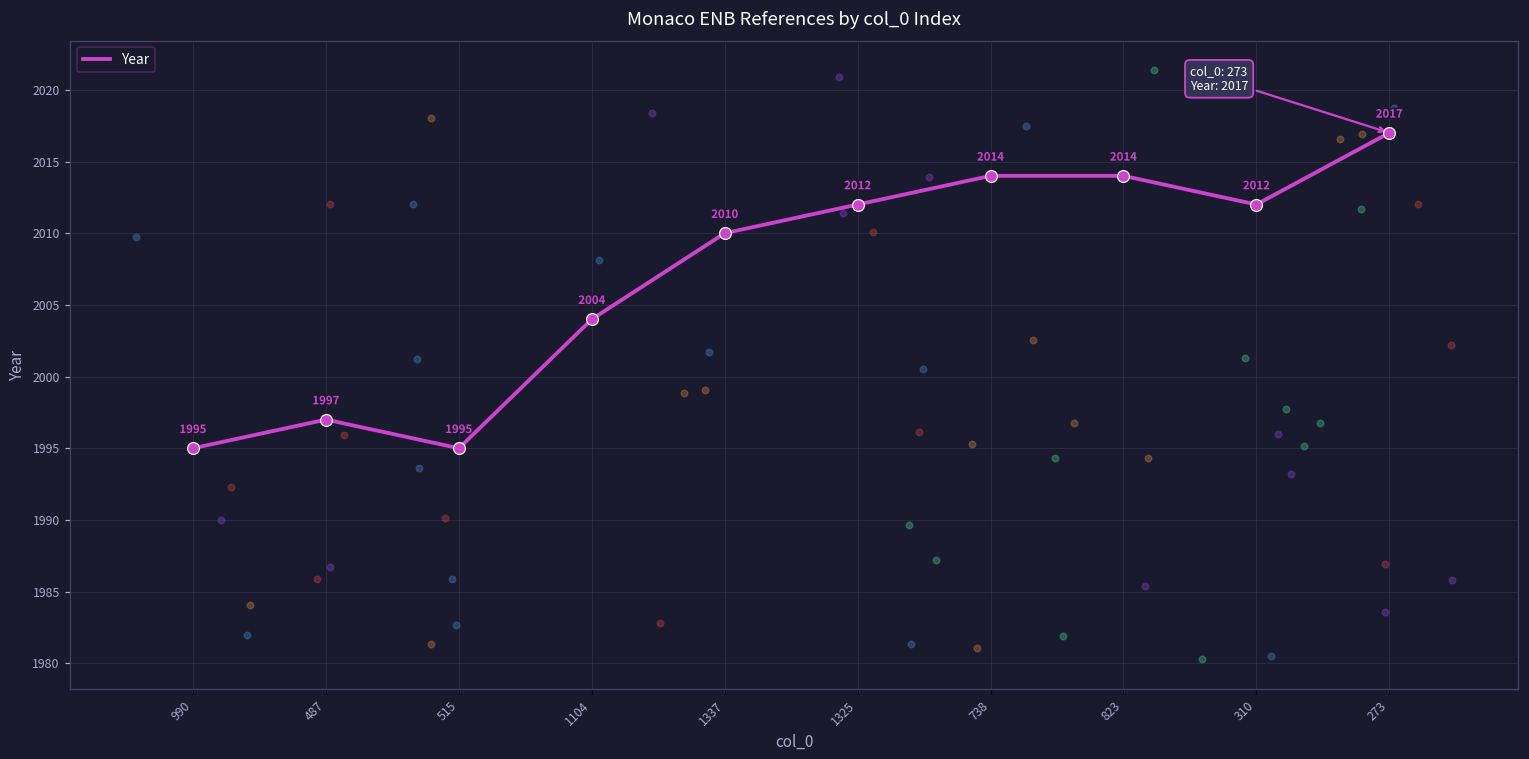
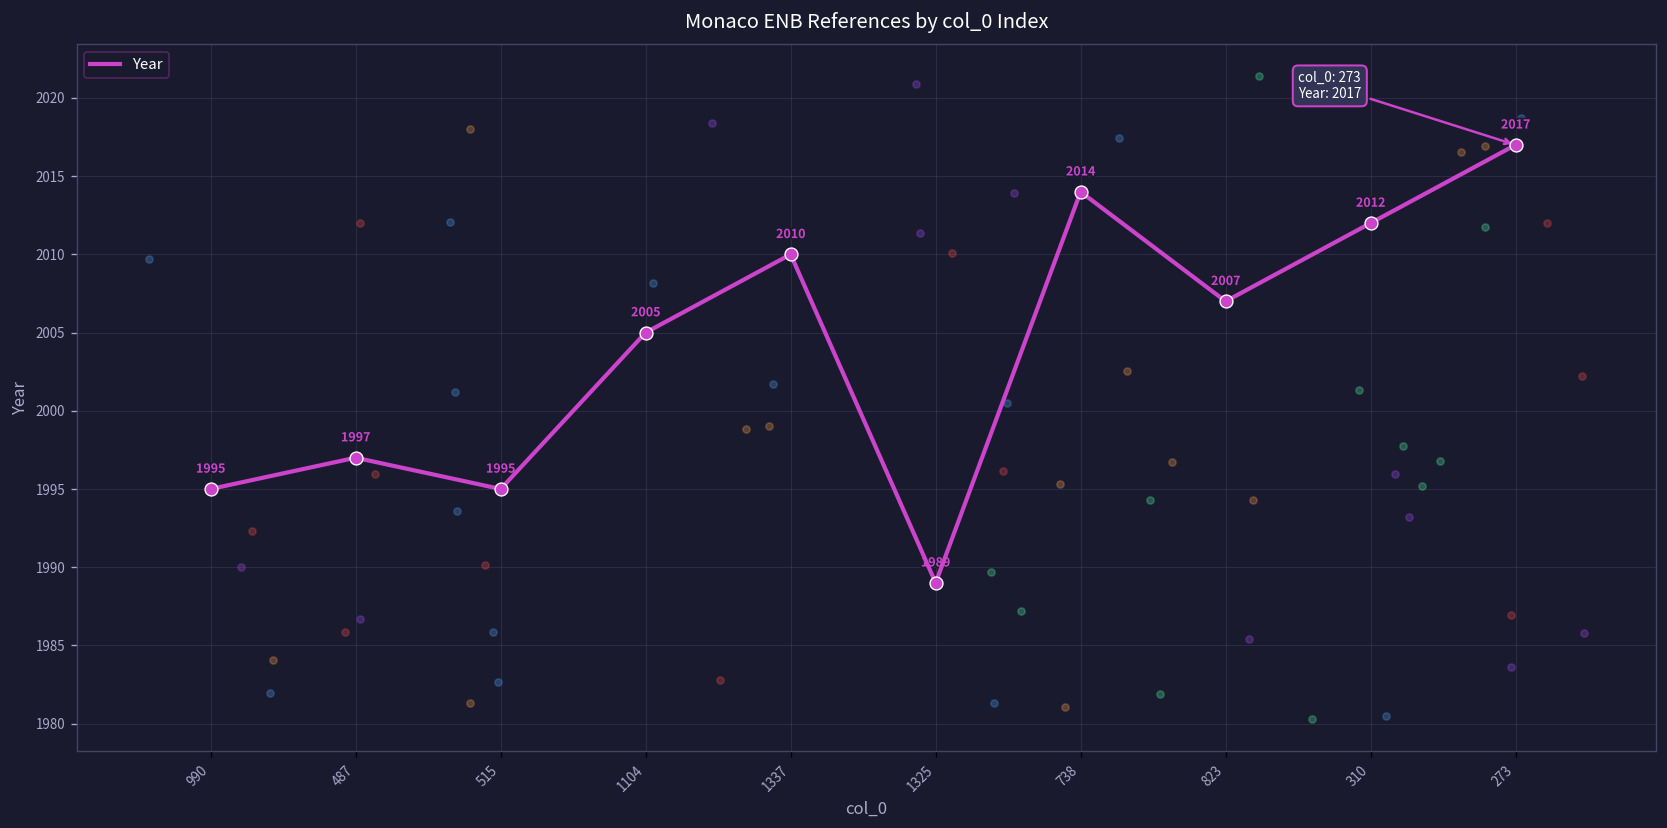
Year, 1104: 2004 -> 2005
Year, 1325: 2012 -> 1989
Year, 823: 2014 -> 2007
